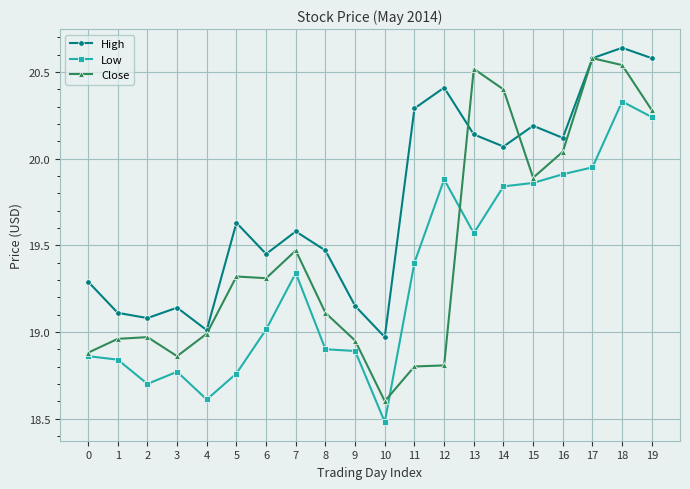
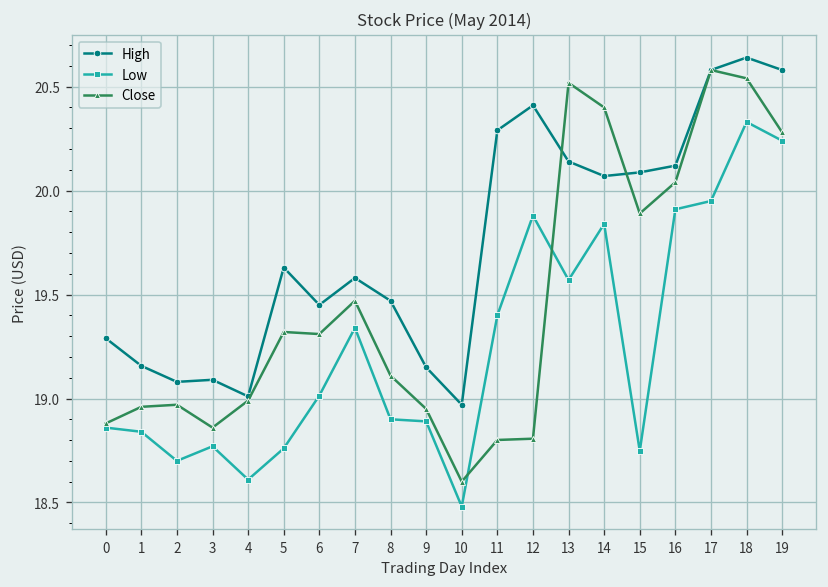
High, 1: 19.11 -> 19.16
High, 3: 19.14 -> 19.09
High, 15: 20.19 -> 20.09
Low, 15: 19.86 -> 18.75
